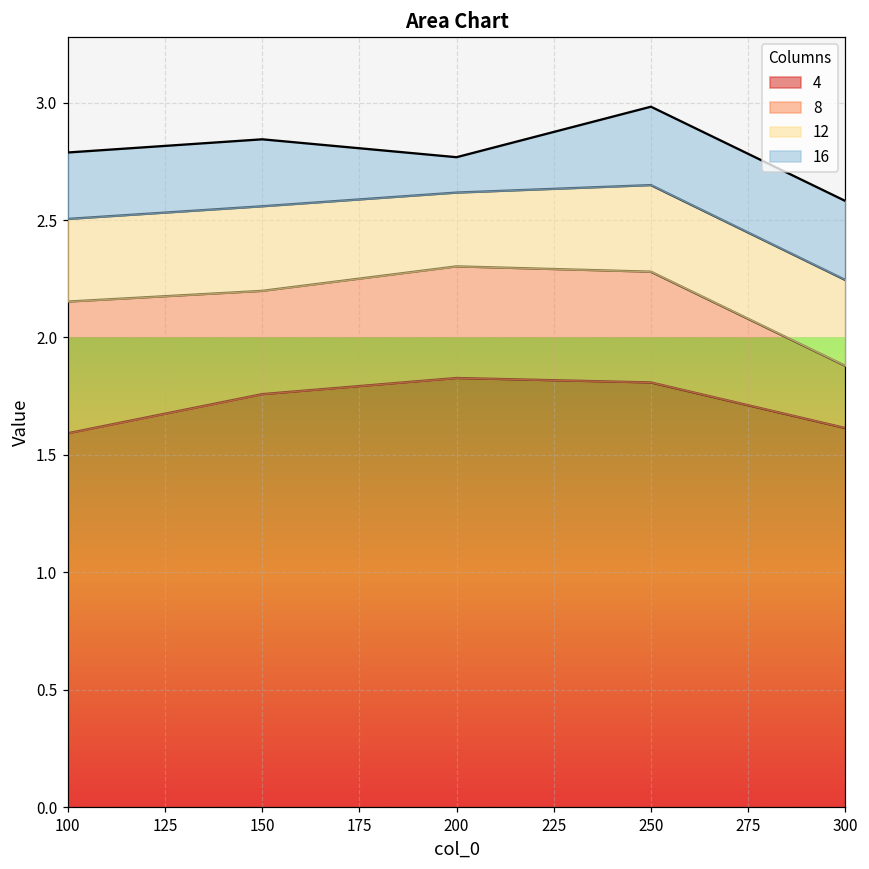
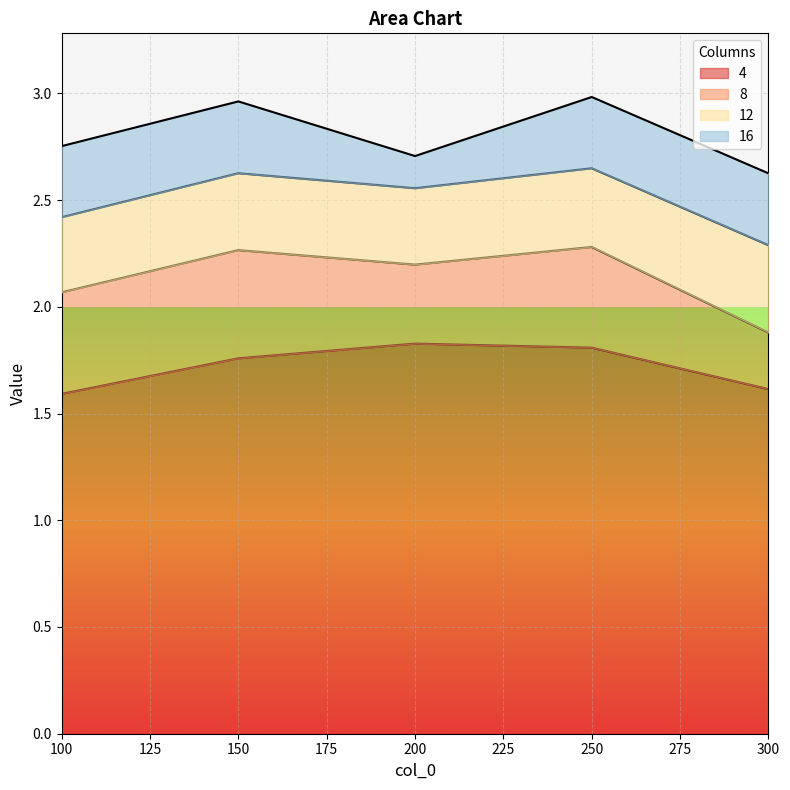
8, 100: 0.56 -> 0.48
16, 100: 0.28 -> 0.33
8, 150: 0.44 -> 0.51
16, 150: 0.29 -> 0.34
8, 200: 0.48 -> 0.37
12, 200: 0.31 -> 0.36
12, 300: 0.37 -> 0.41
